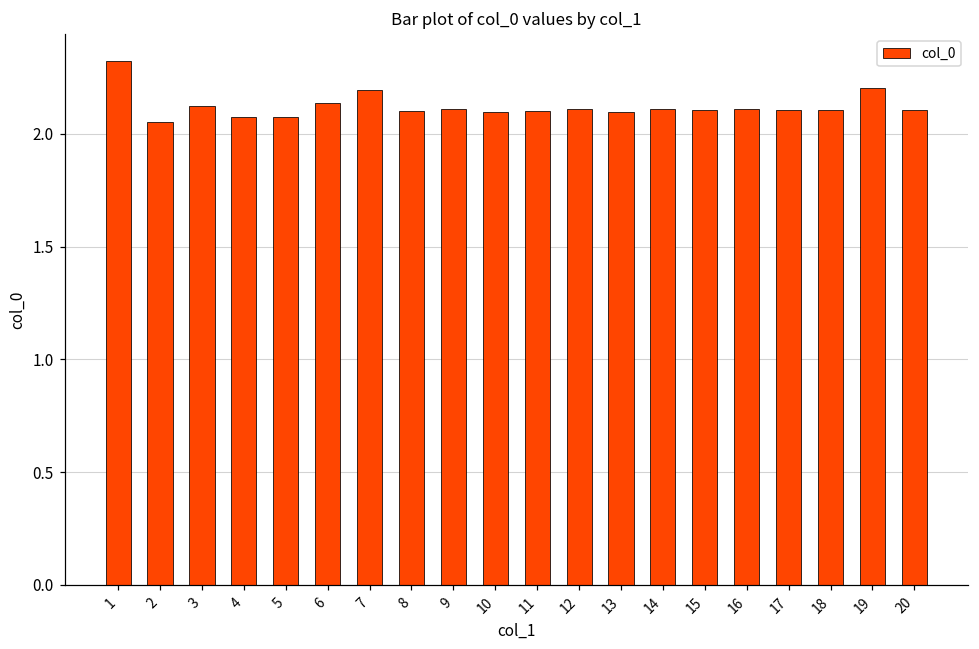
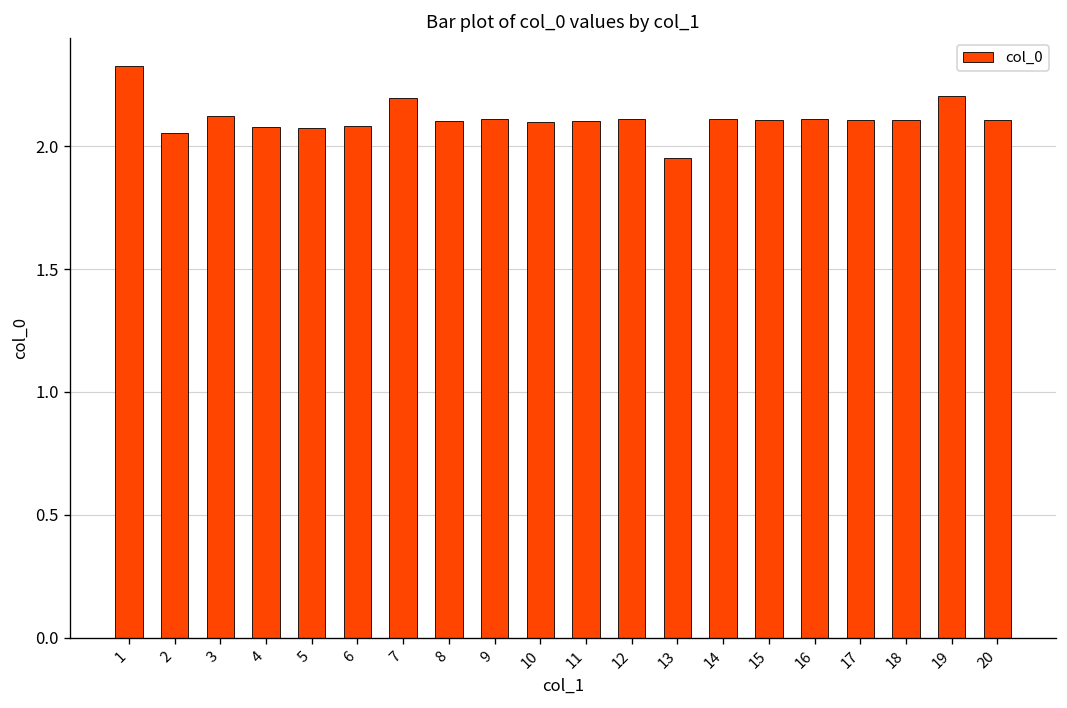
6: 2.14 -> 2.08
13: 2.10 -> 1.95
